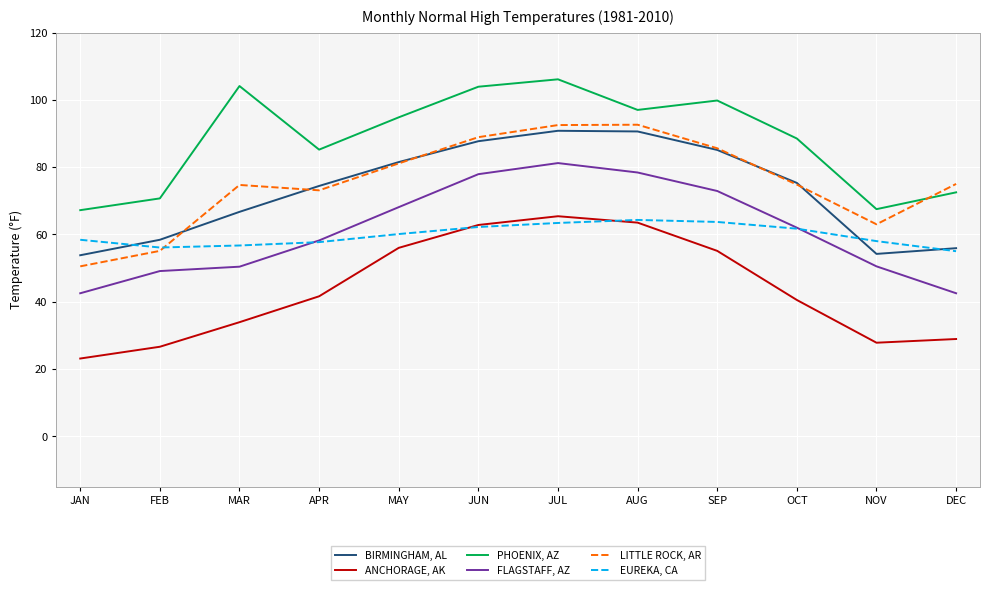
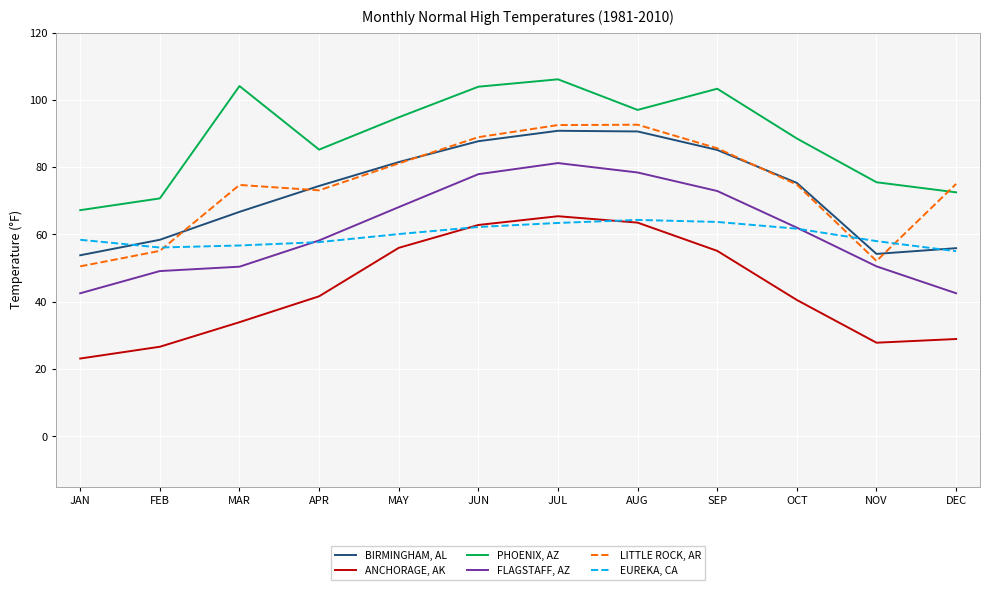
PHOENIX, AZ, SEP: 100 -> 103
PHOENIX, AZ, NOV: 68 -> 76
LITTLE ROCK, AR, NOV: 63 -> 52
